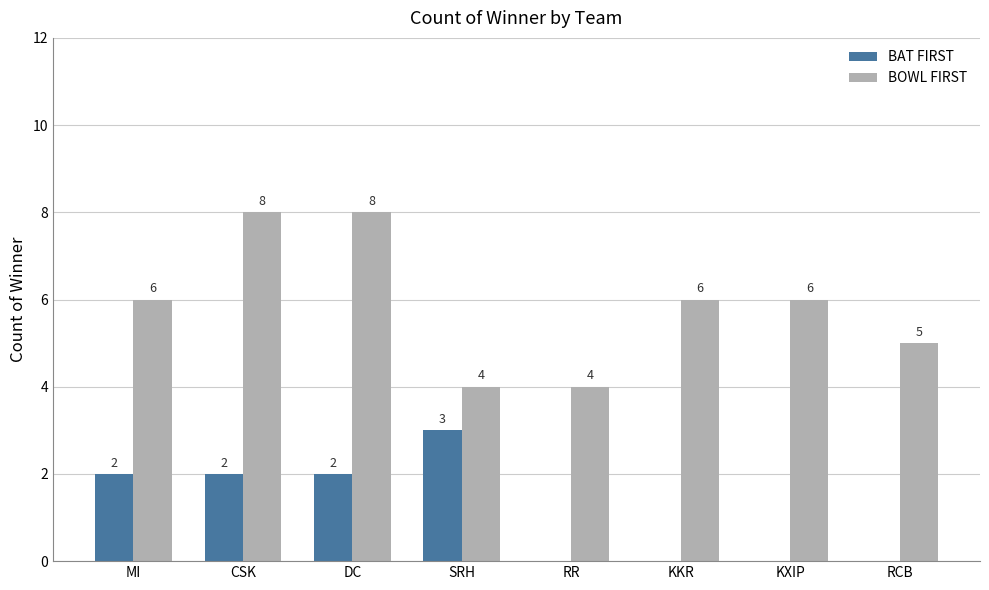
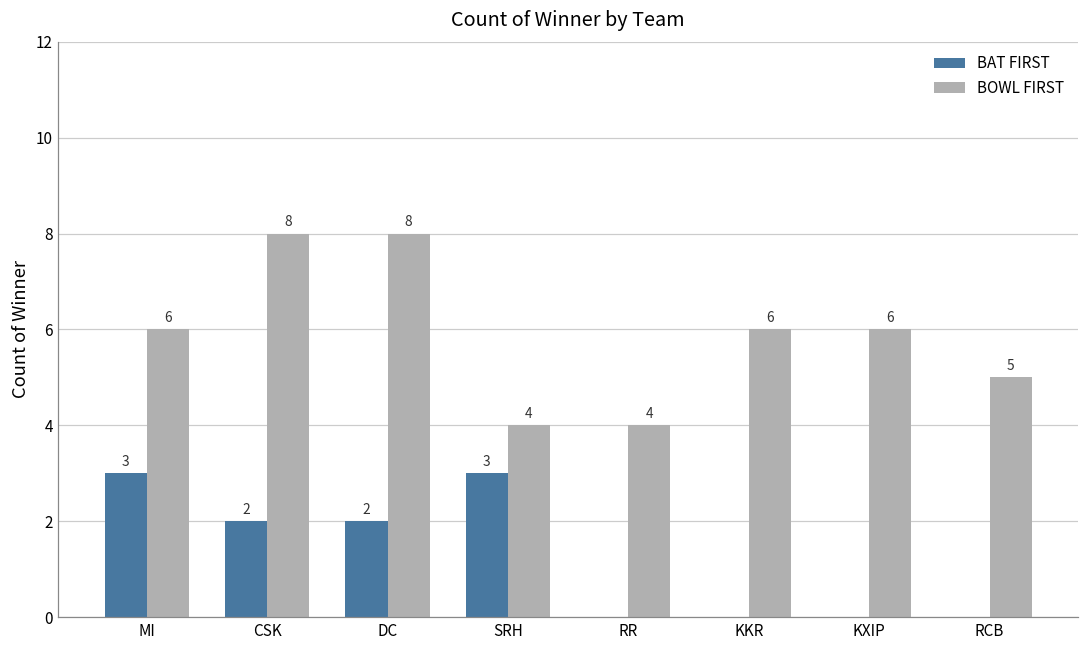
BAT FIRST, MI: 2 -> 3
